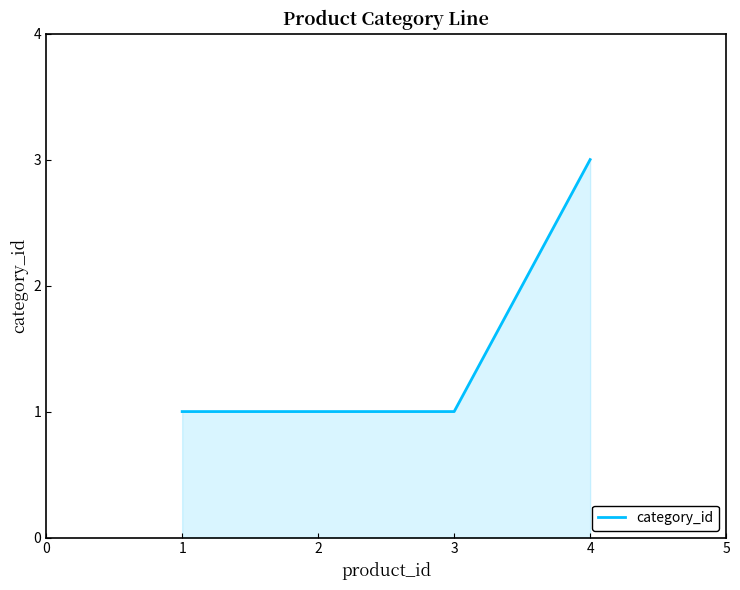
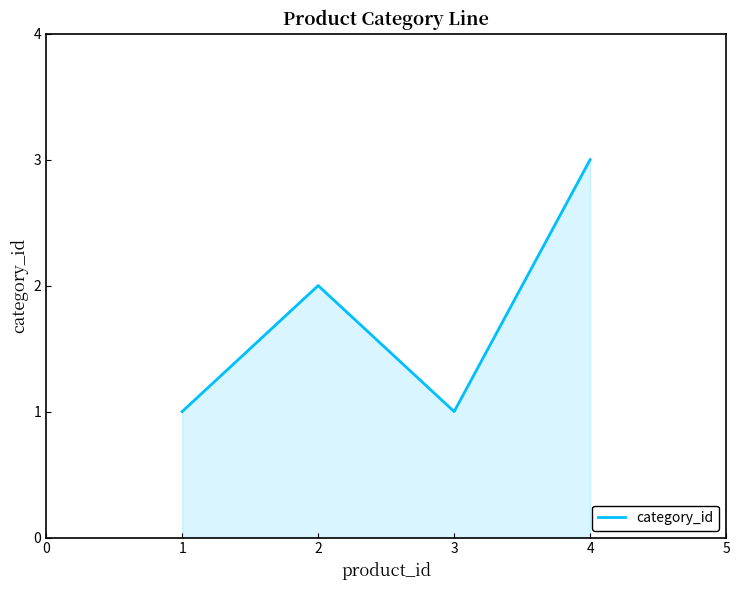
2: 1 -> 2
